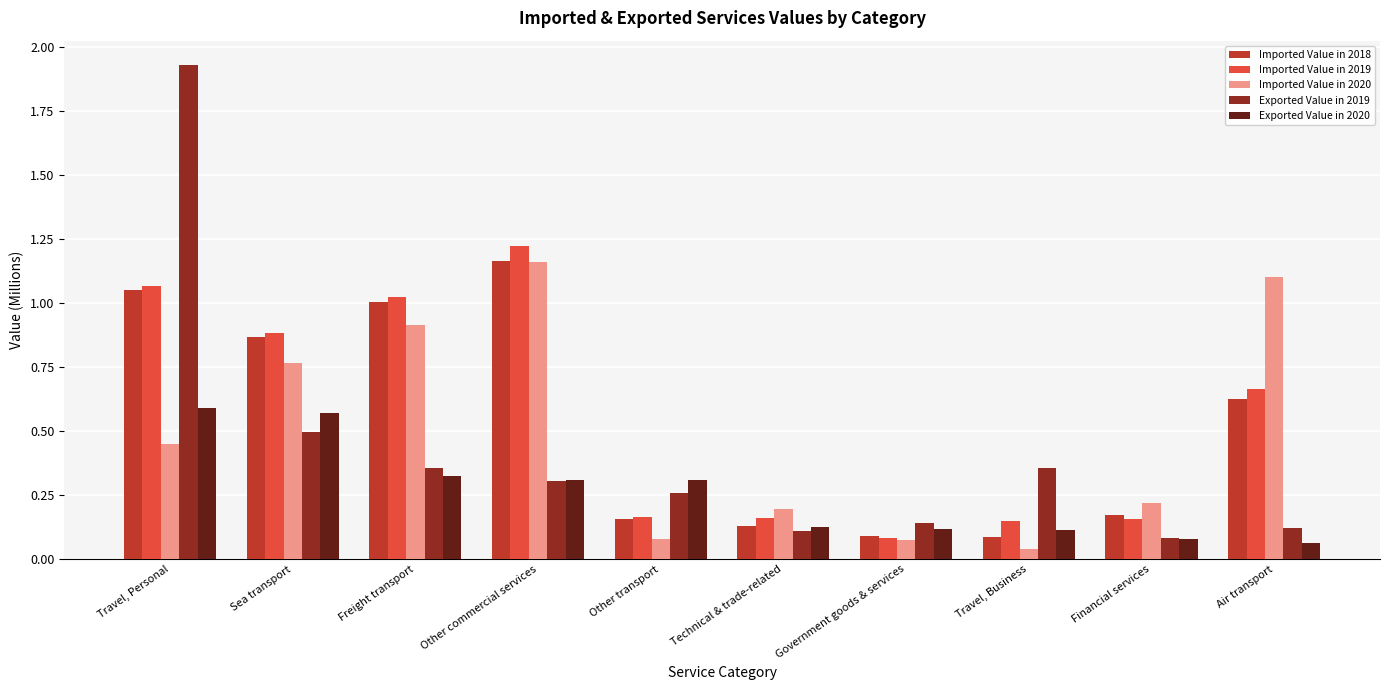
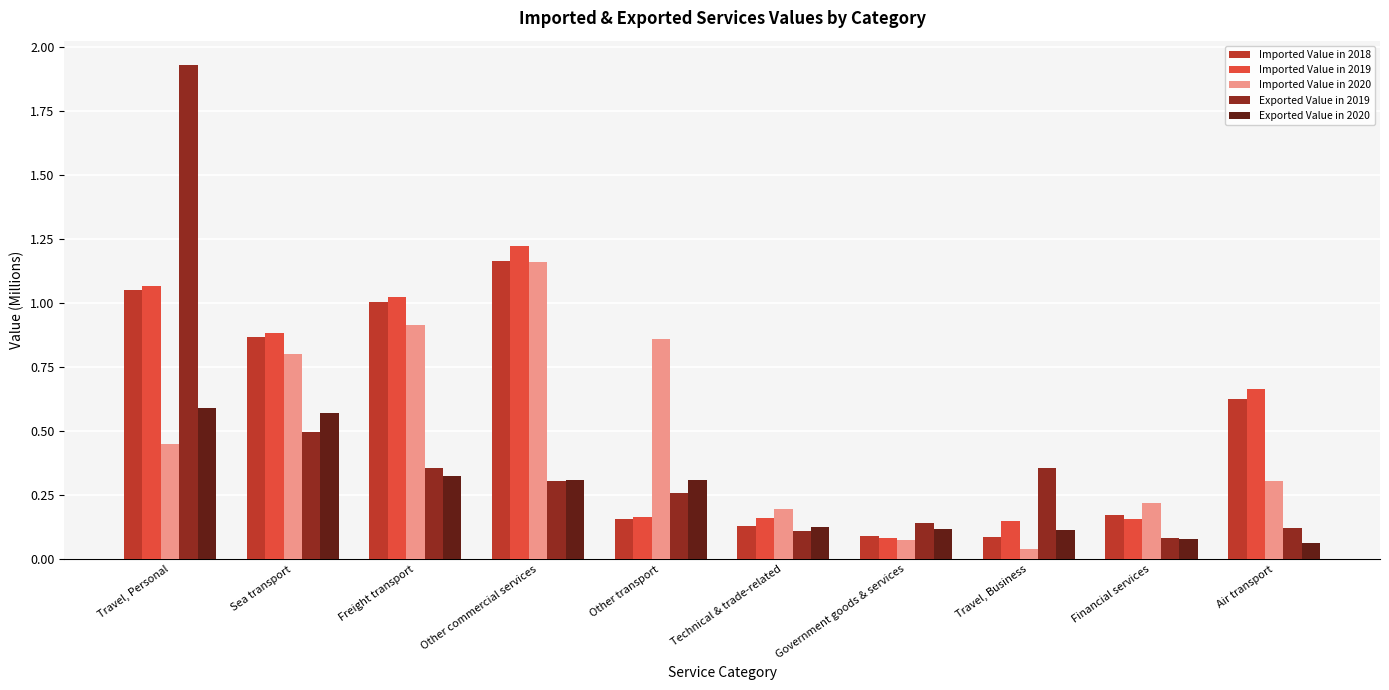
Imported Value in 2020, Sea transport: 0.77 -> 0.80
Imported Value in 2020, Other transport: 0.08 -> 0.86
Imported Value in 2020, Air transport: 1.10 -> 0.30
